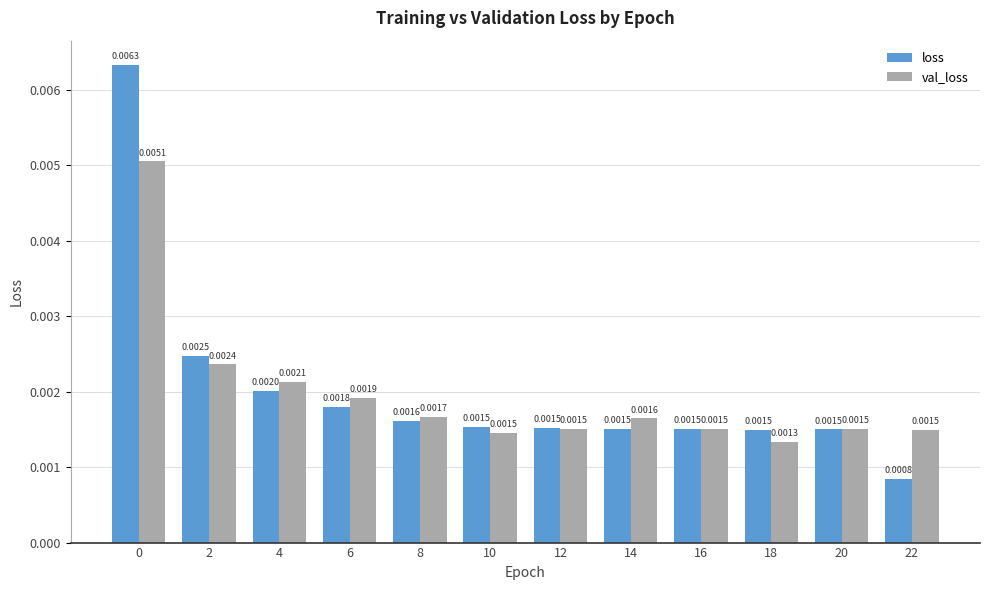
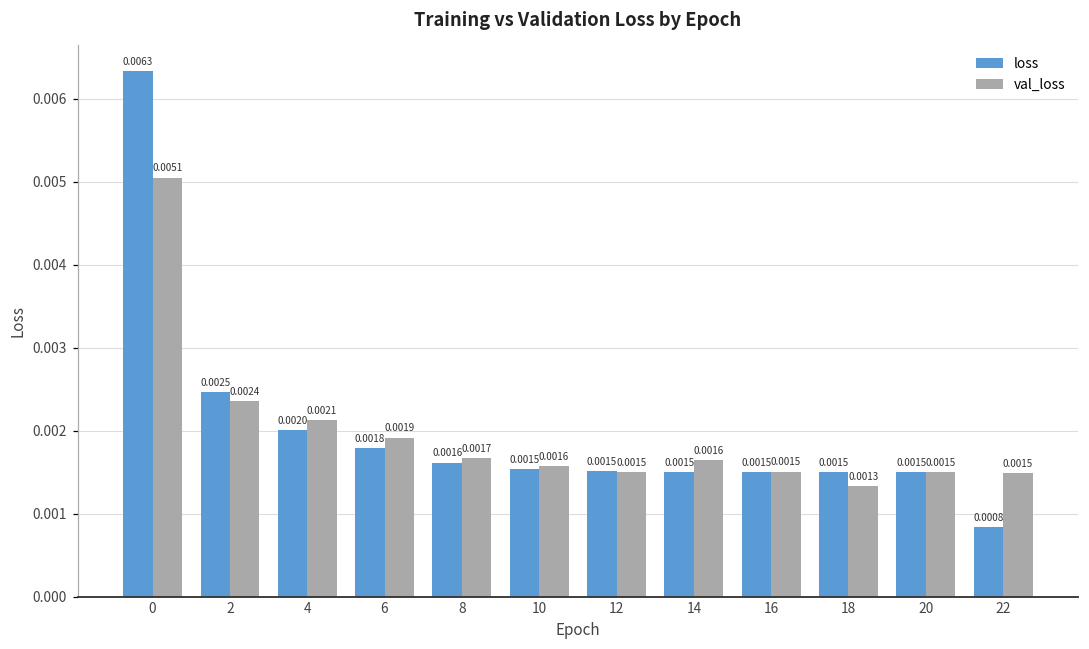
val_loss, 10: 0.0015 -> 0.0016
